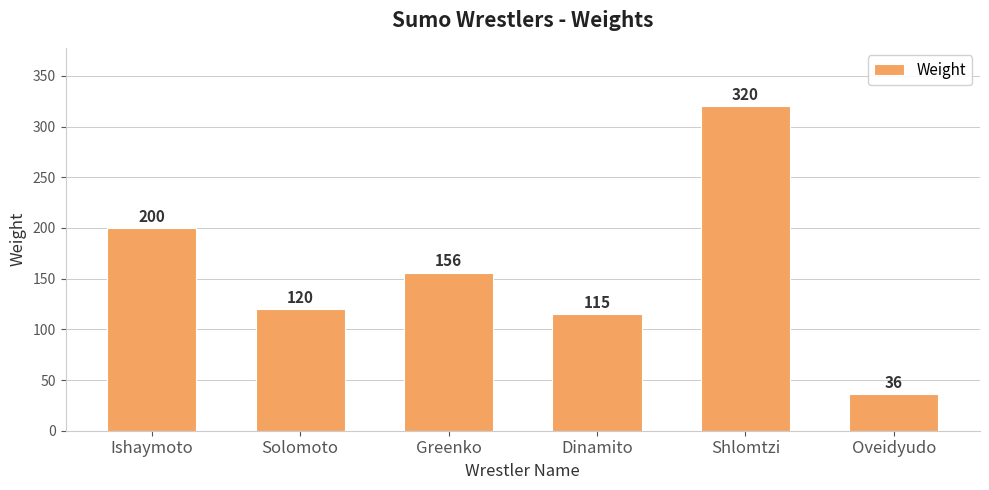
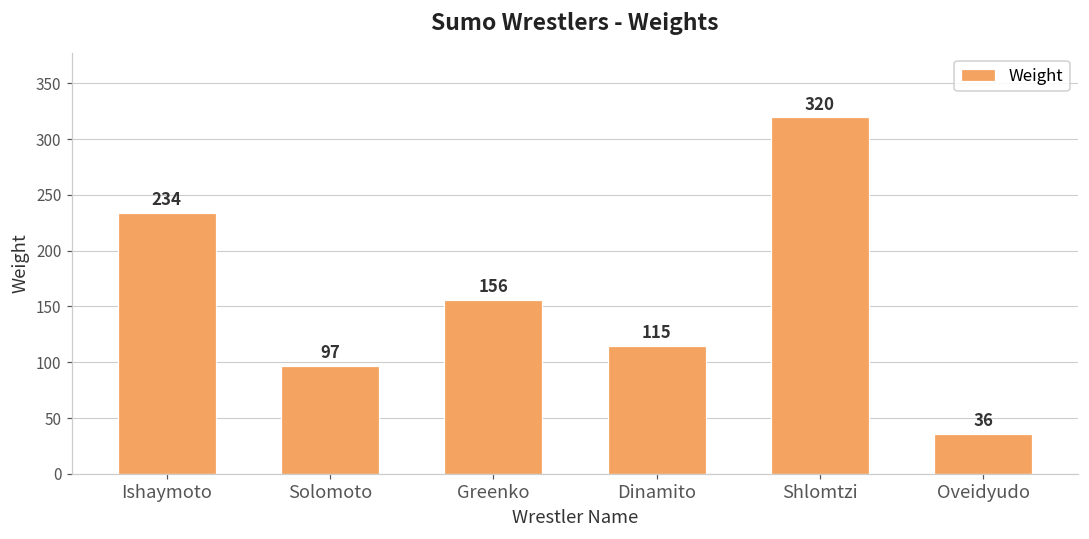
Ishaymoto: 200 -> 234
Solomoto: 120 -> 97
